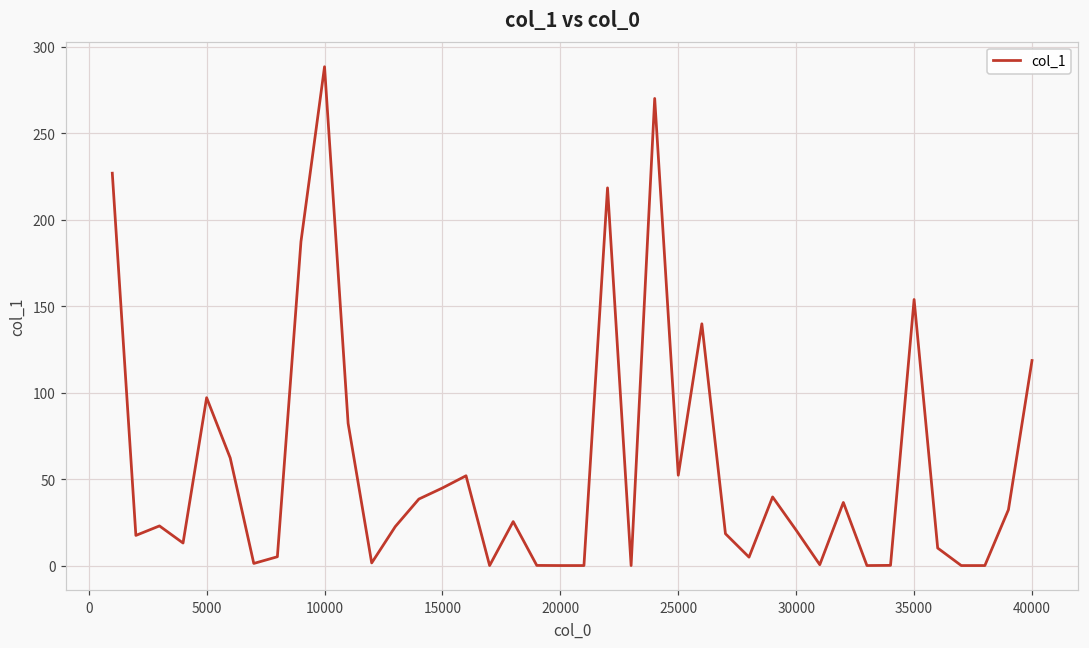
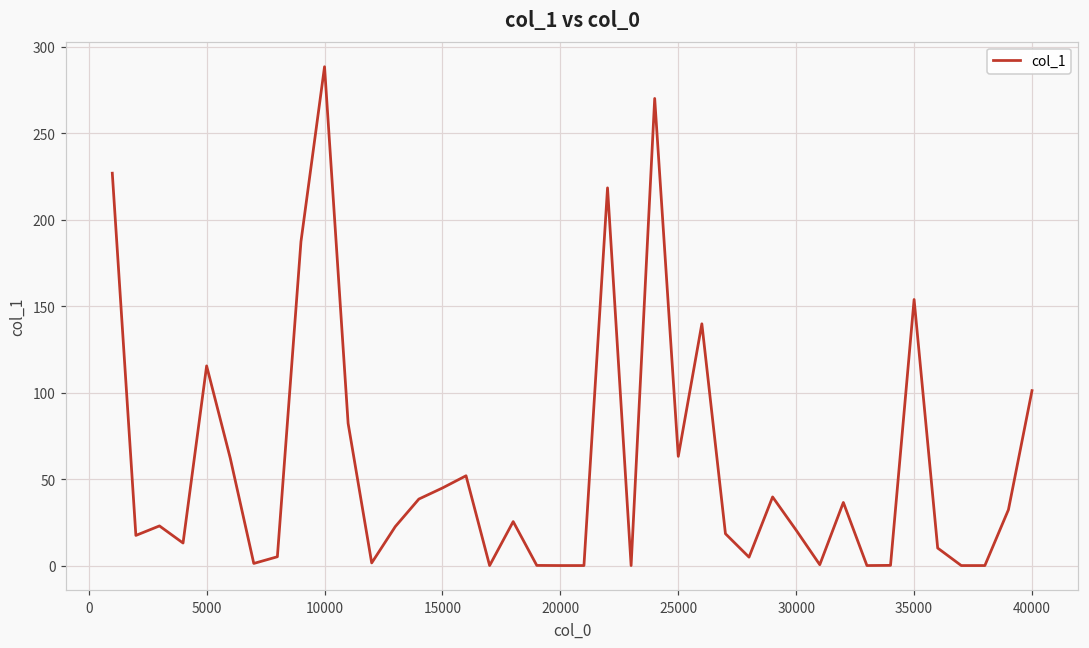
5000: 97 -> 115
25000: 52 -> 63
40000: 119 -> 101
